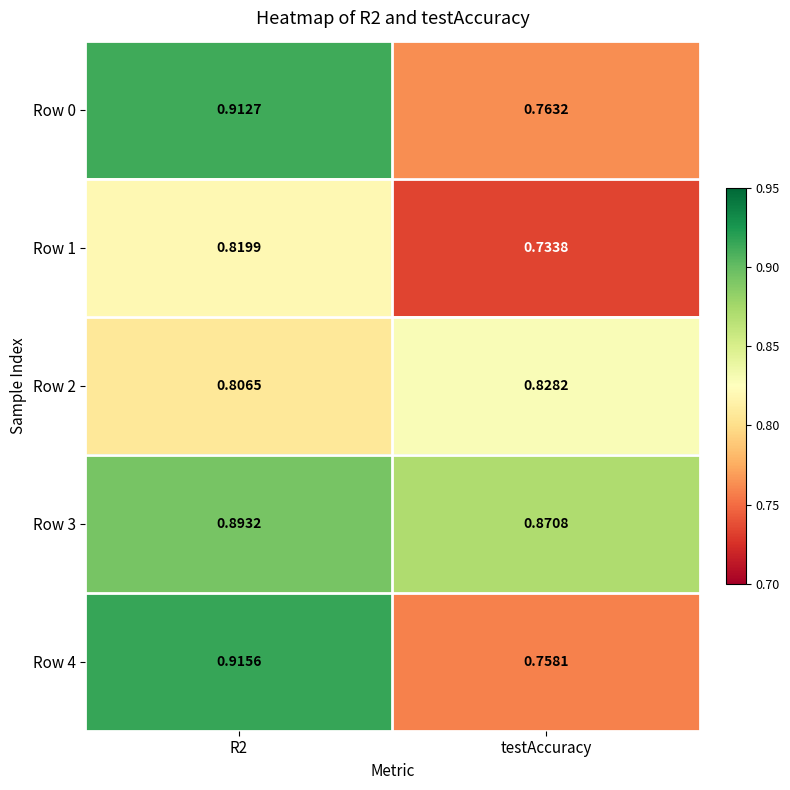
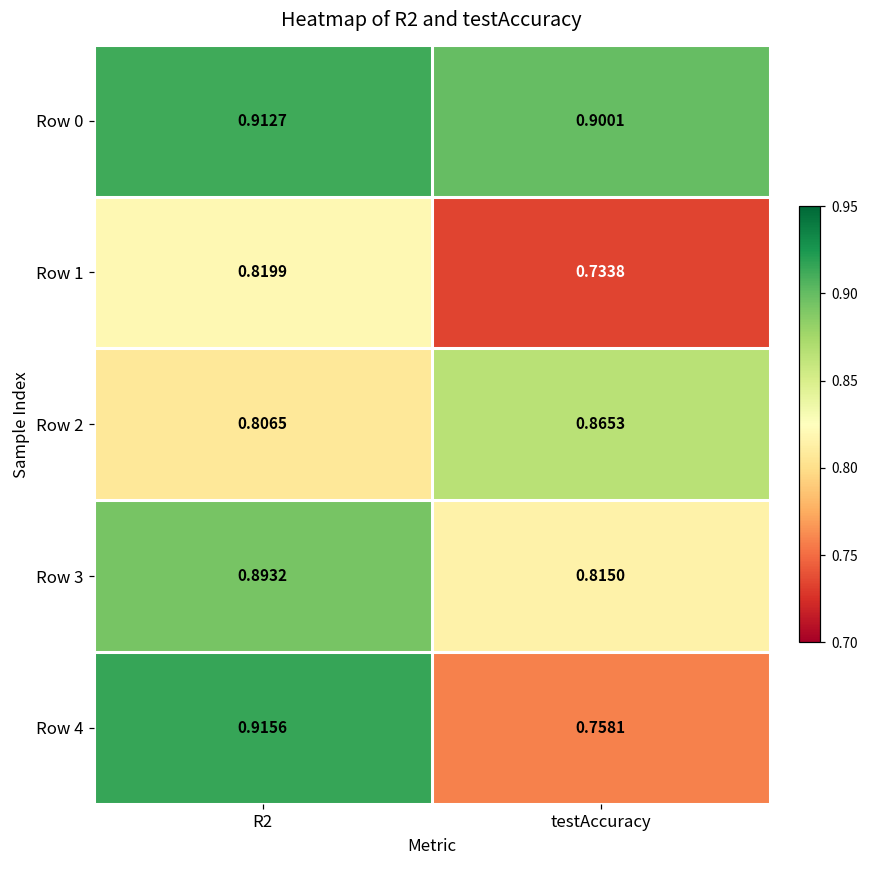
Row 0, testAccuracy: 0.7632 -> 0.9001
Row 2, testAccuracy: 0.8282 -> 0.8653
Row 3, testAccuracy: 0.8708 -> 0.8150
